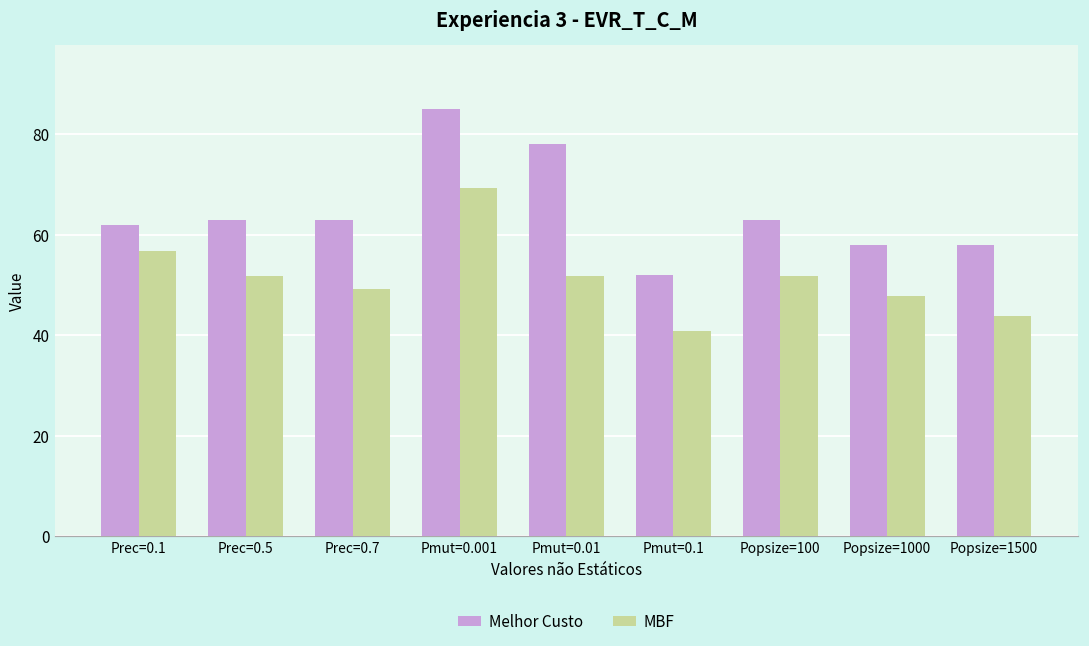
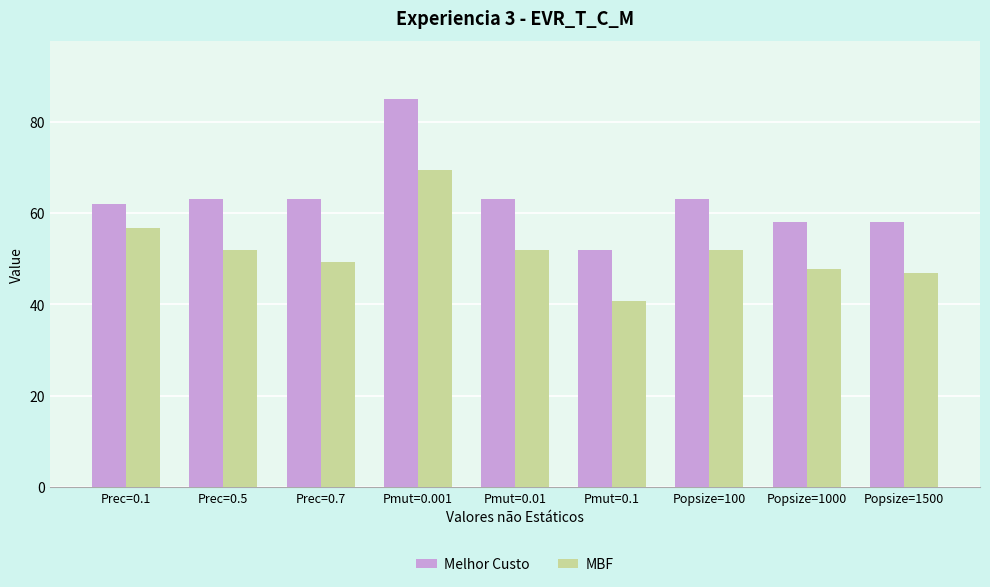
Melhor Custo, Pmut=0.01: 78 -> 63
MBF, Popsize=1500: 44 -> 47
